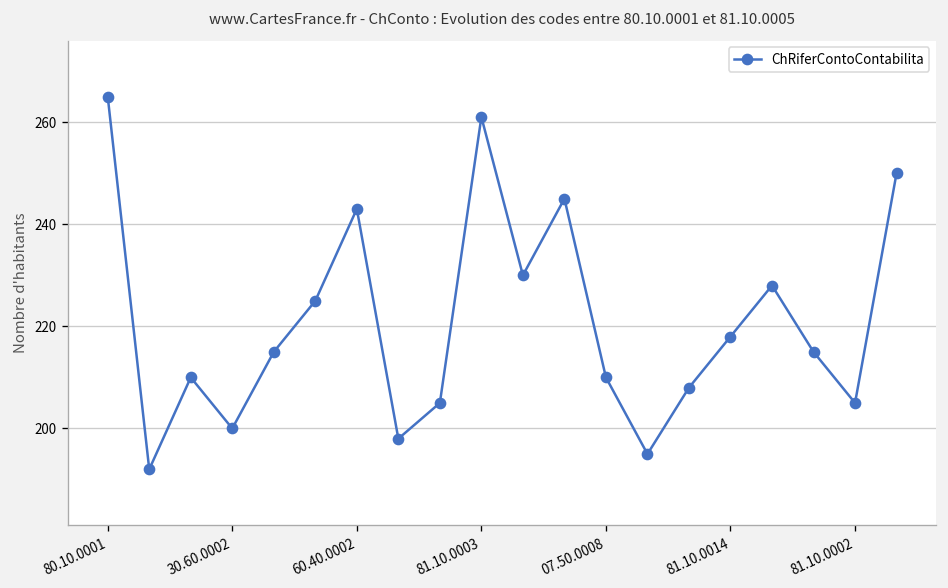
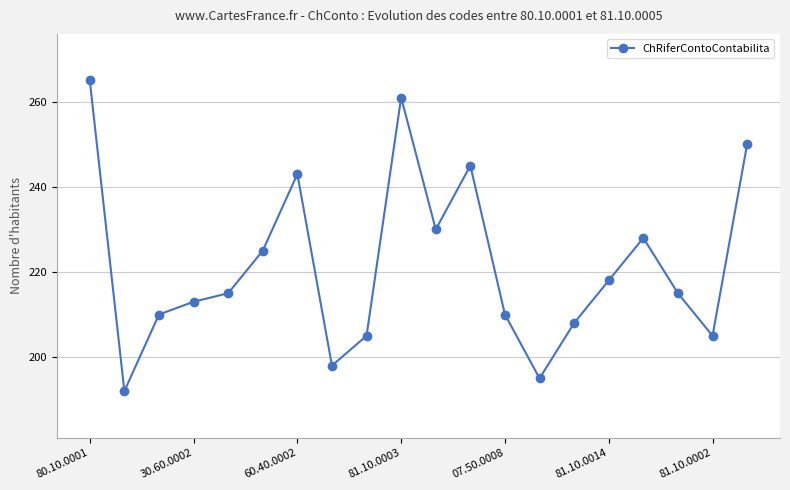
30.60.0002: 200 -> 213
